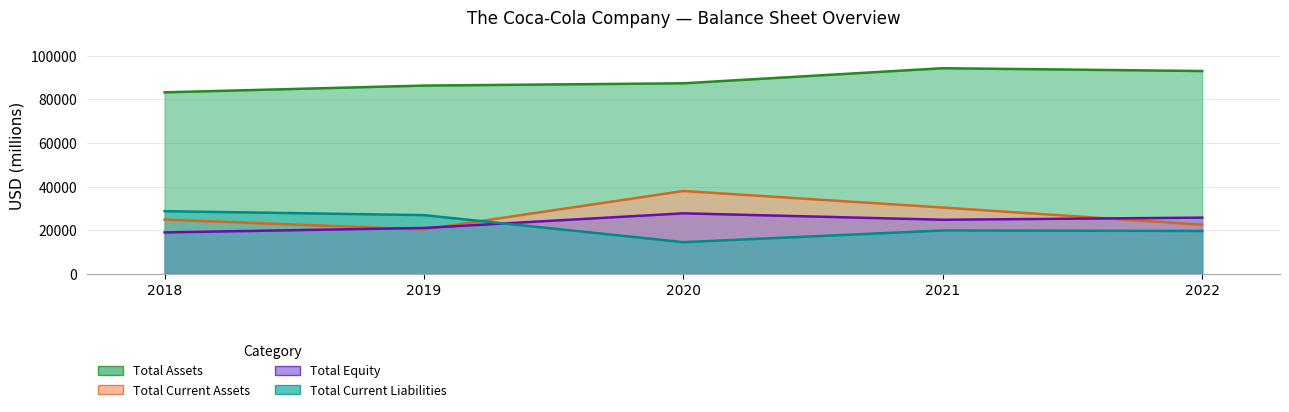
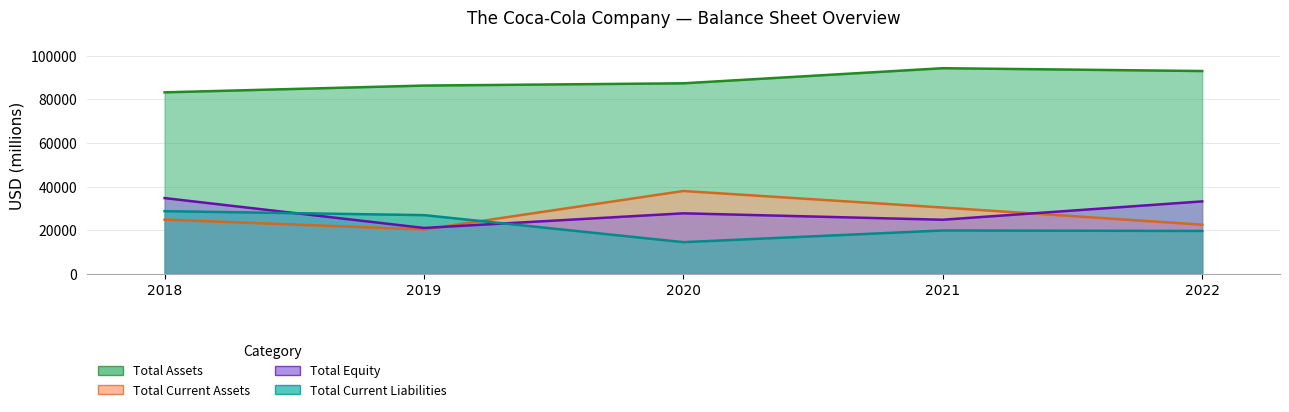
Total Equity, 2018: 19000 -> 35000
Total Equity, 2022: 26000 -> 33000
